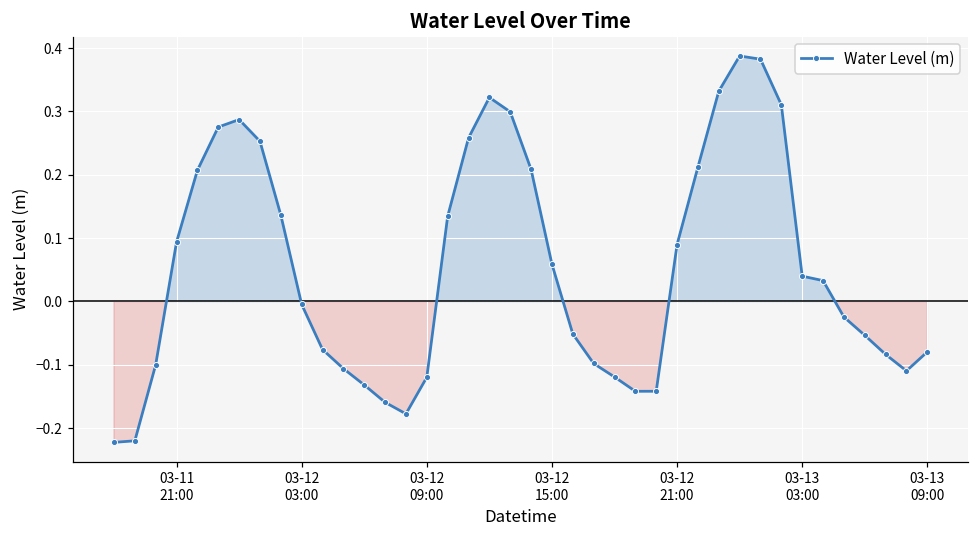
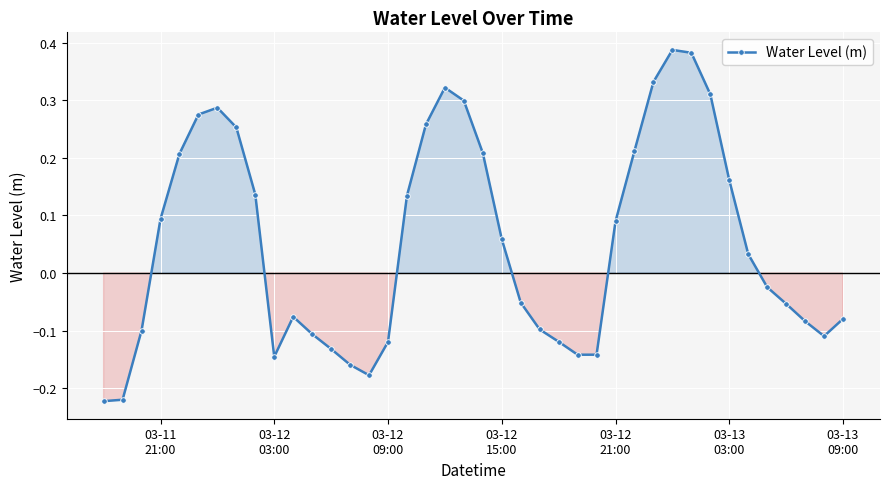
03-12 03:00: 0.00 -> -0.15
03-13 03:00: 0.04 -> 0.16
